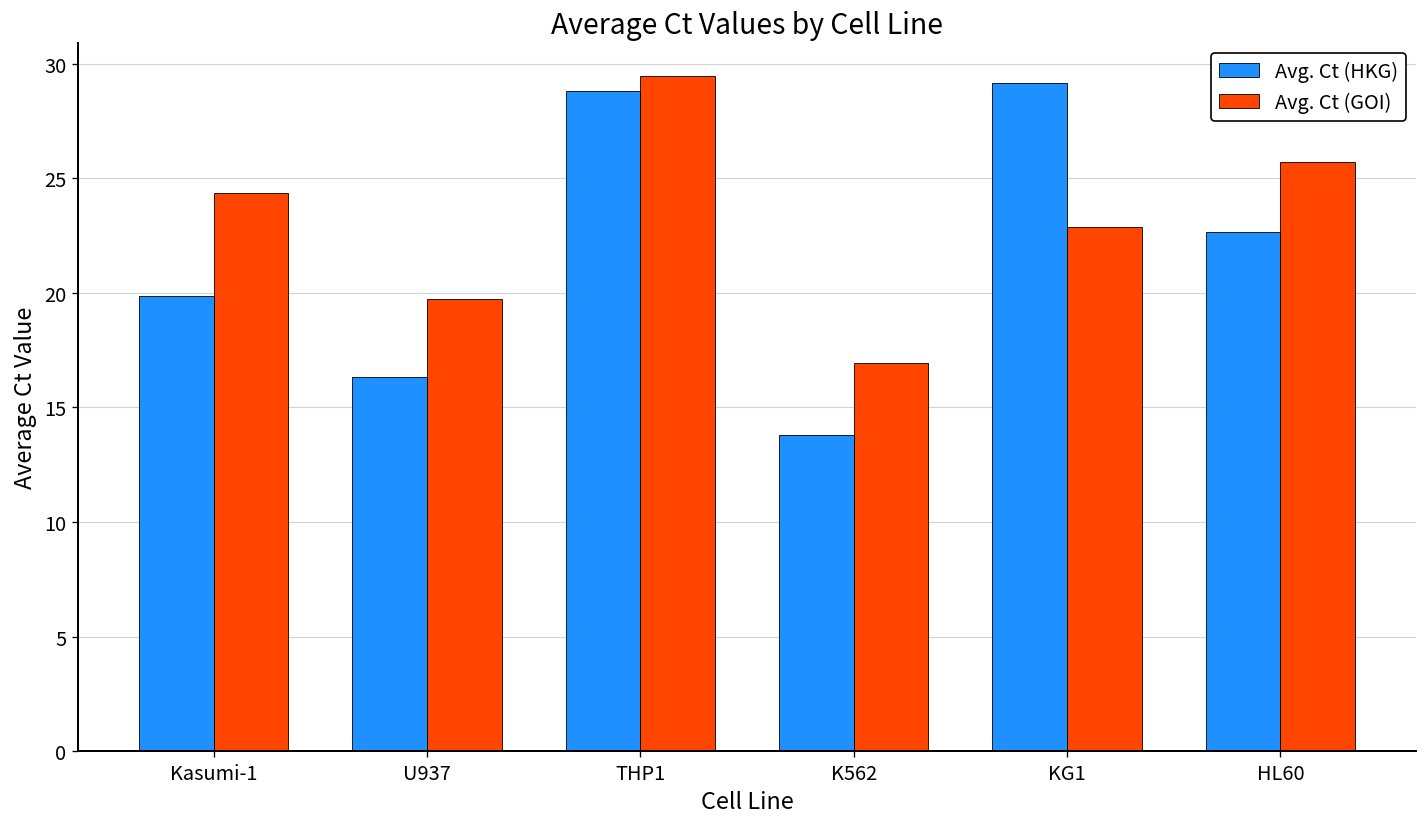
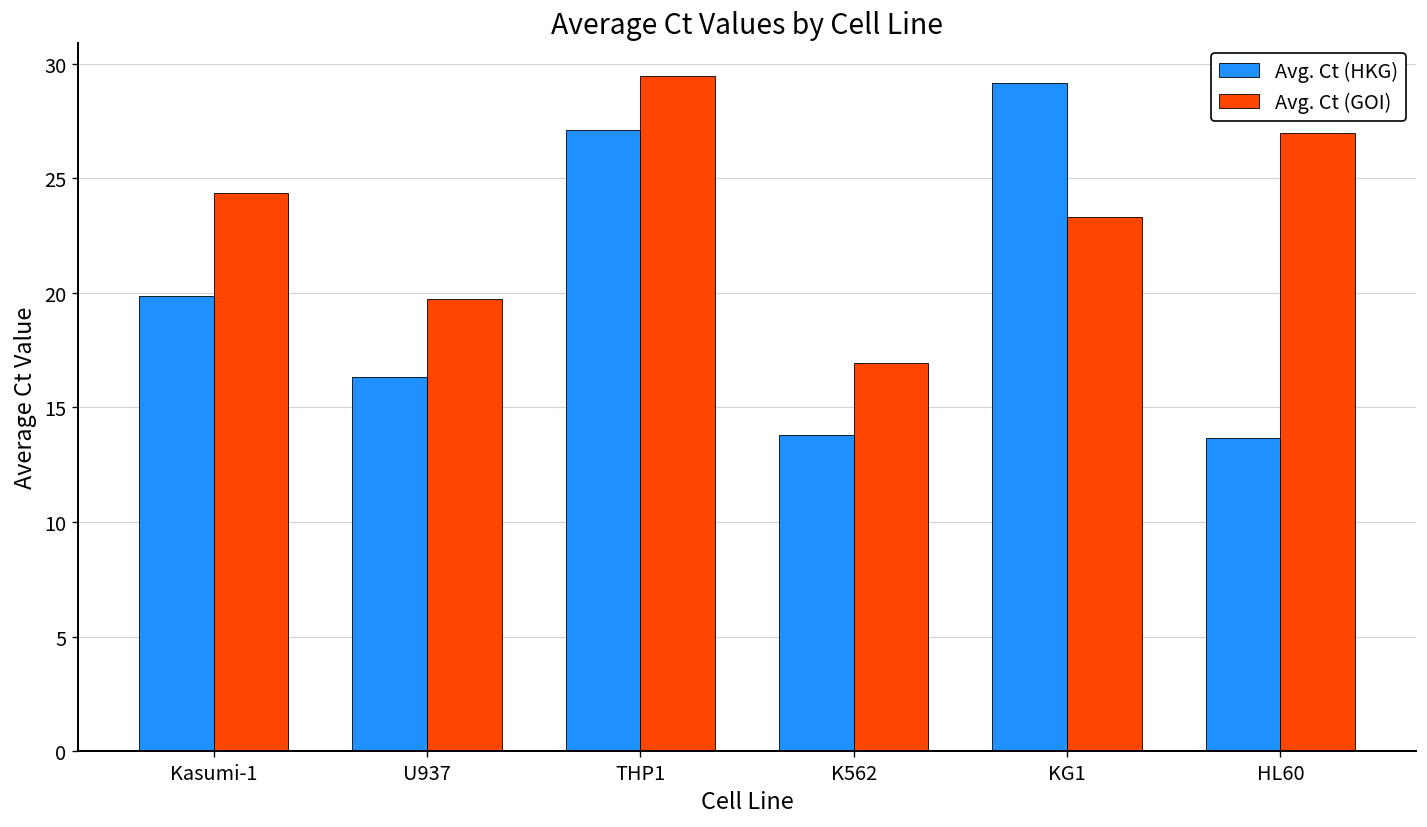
Avg. Ct (HKG), THP1: 28.8 -> 27.1
Avg. Ct (GOI), KG1: 22.9 -> 23.3
Avg. Ct (HKG), HL60: 22.7 -> 13.7
Avg. Ct (GOI), HL60: 25.7 -> 27.0
